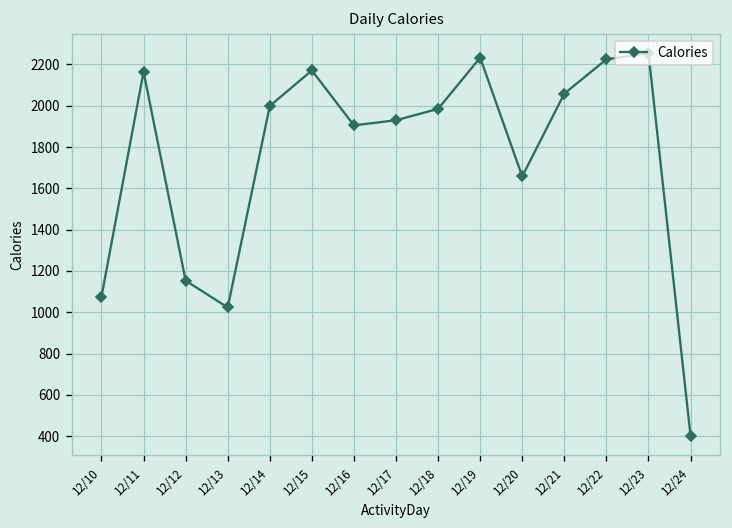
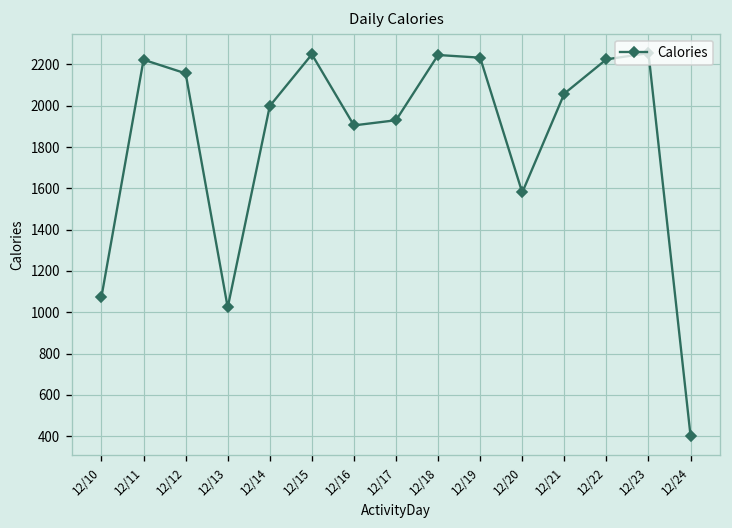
12/11: 2170 -> 2220
12/12: 1150 -> 2160
12/15: 2170 -> 2250
12/18: 1990 -> 2250
12/20: 1660 -> 1580
